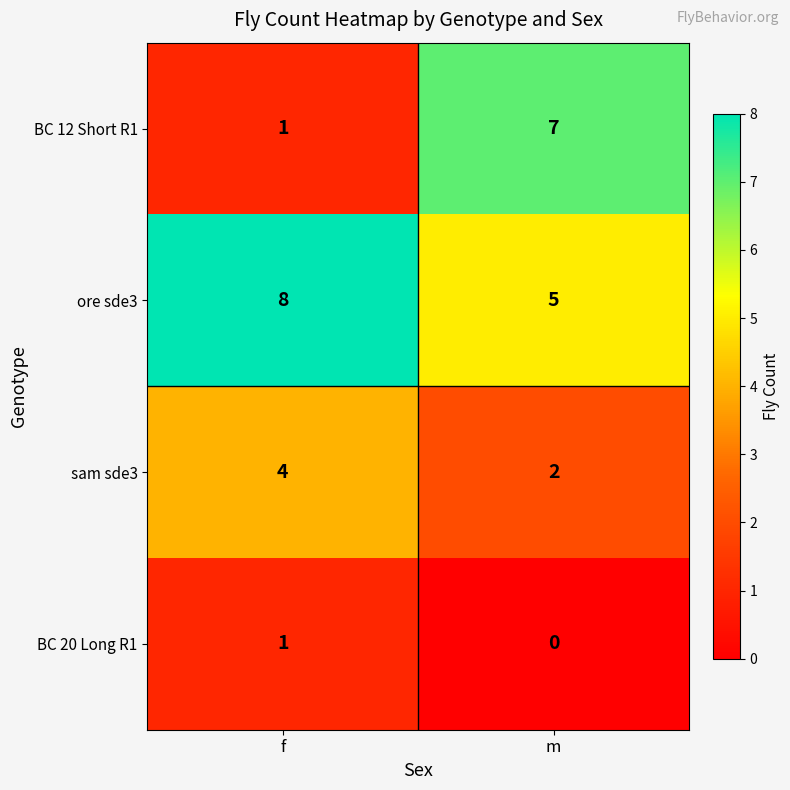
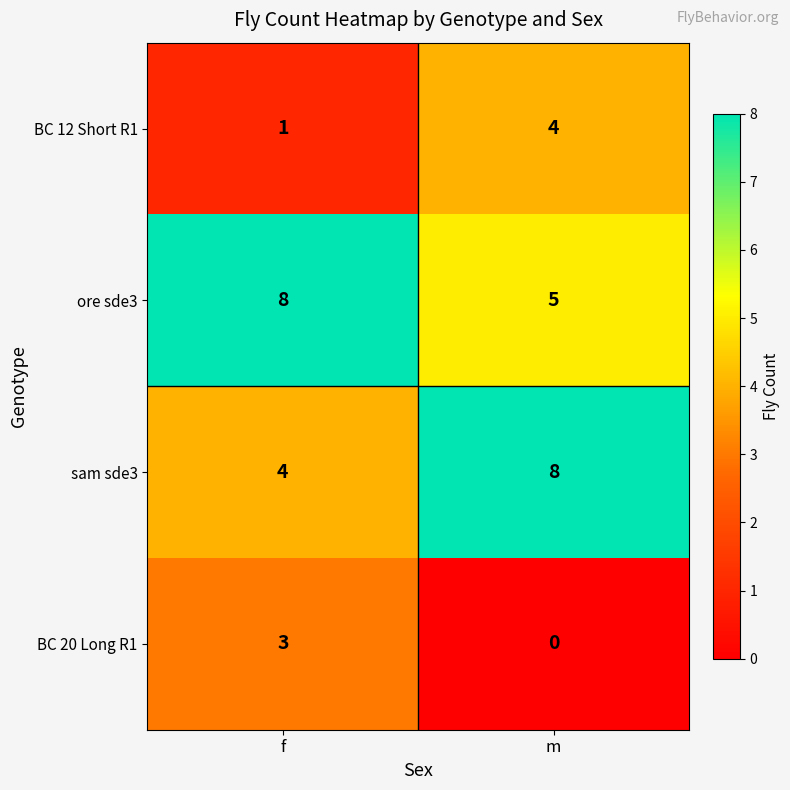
BC 12 Short R1, m: 7 -> 4
sam sde3, m: 2 -> 8
BC 20 Long R1, f: 1 -> 3
